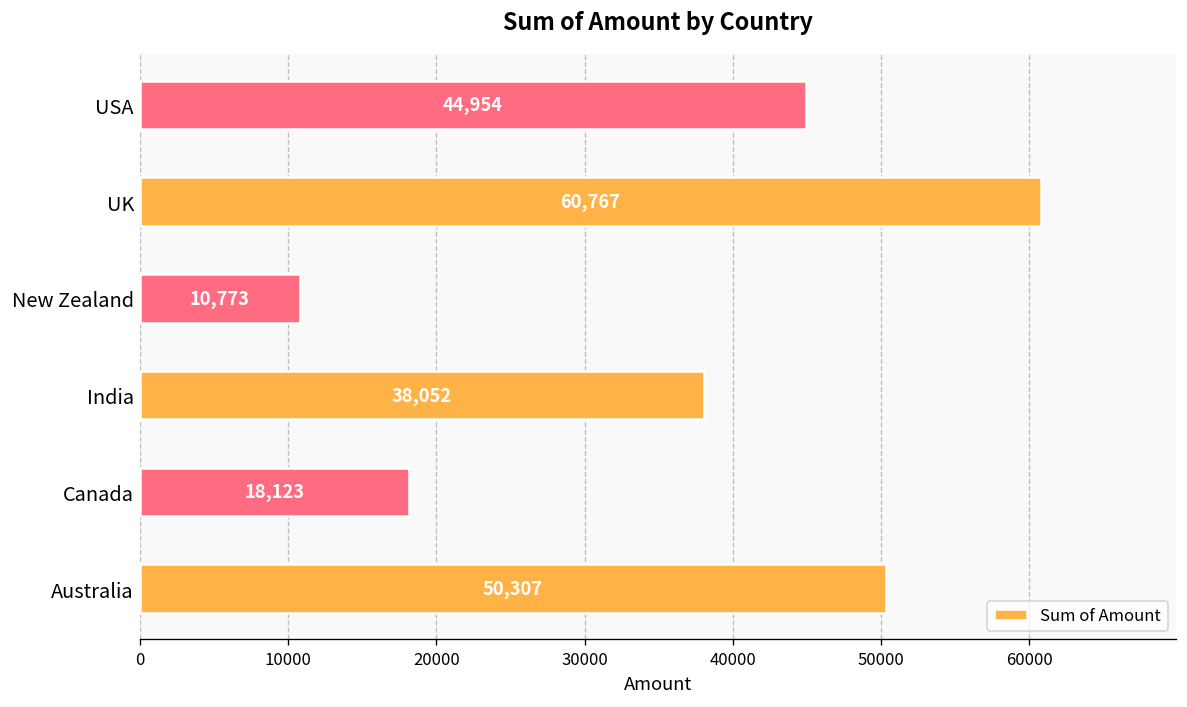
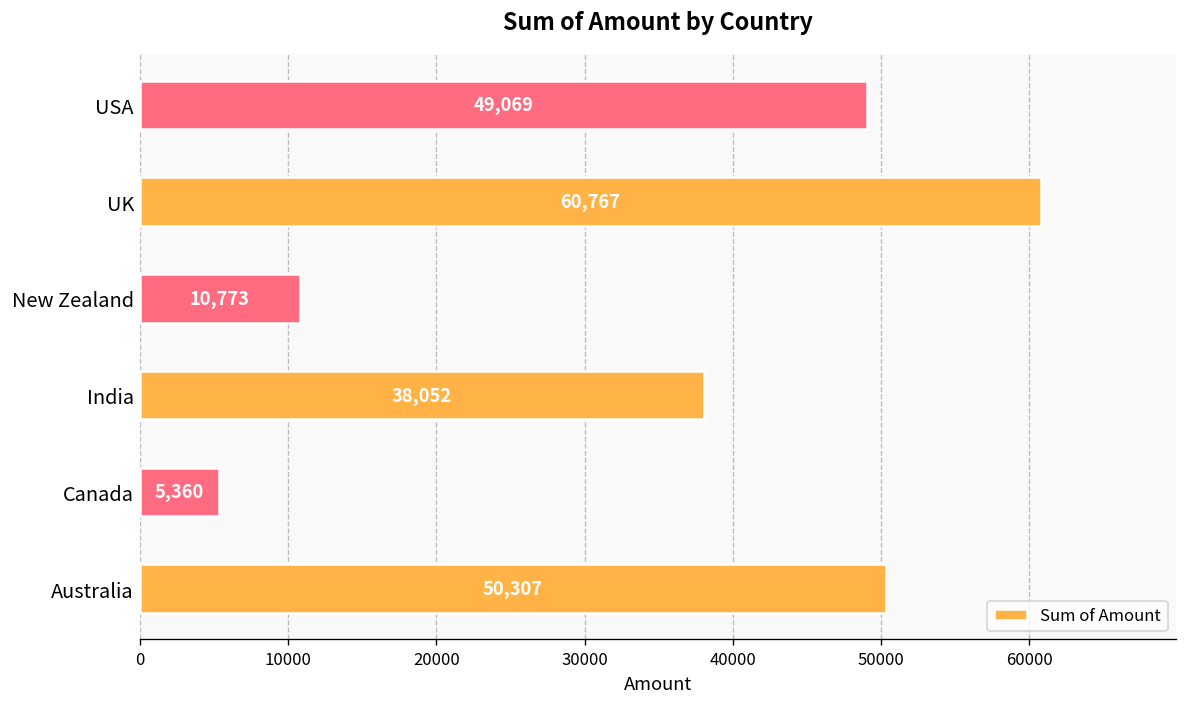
USA: 44,954 -> 49,069
Canada: 18,123 -> 5,360
